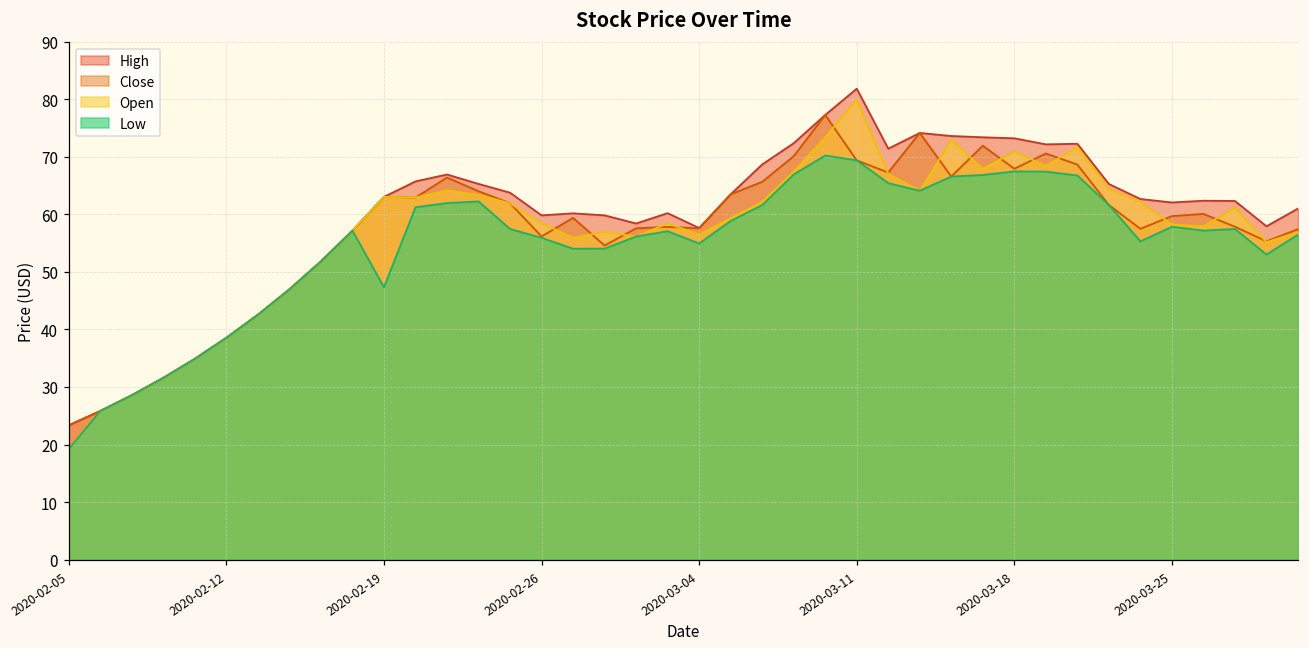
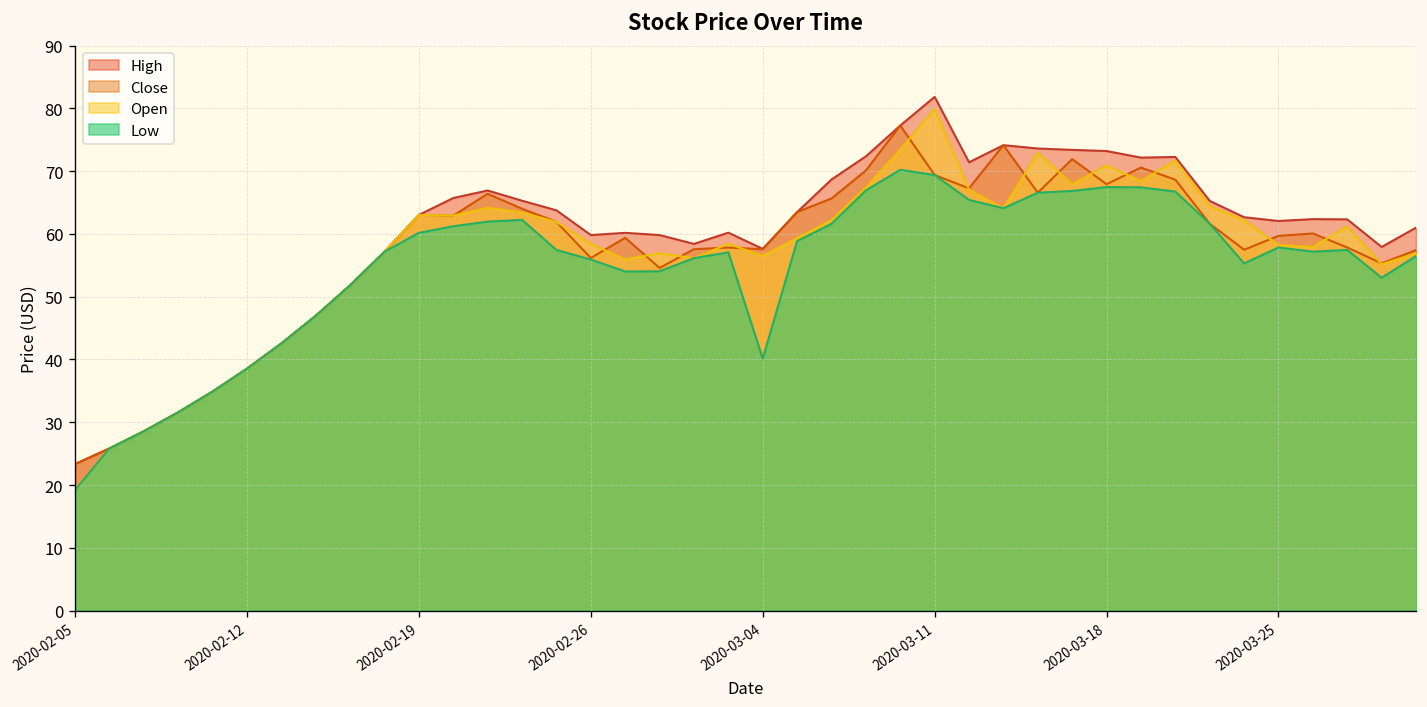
Low, 2020-02-19: 47 -> 60
Low, 2020-03-04: 55 -> 40
